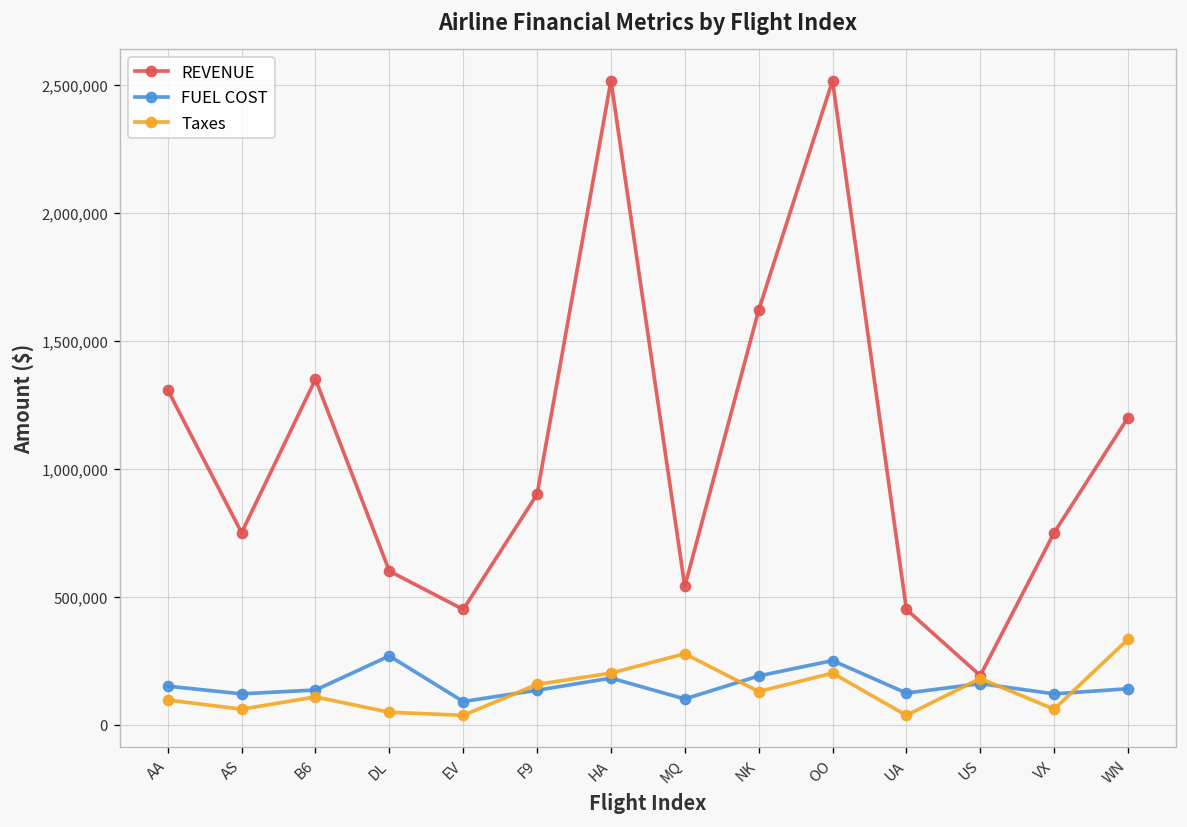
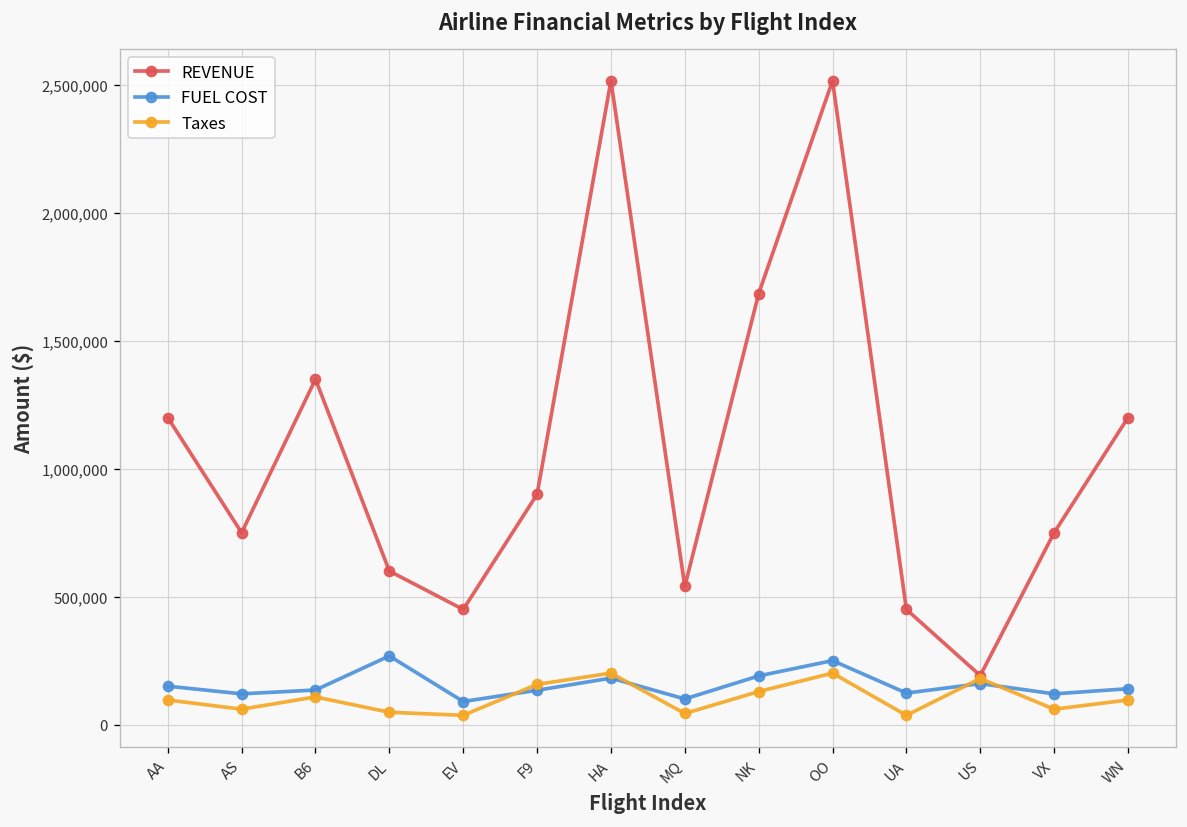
REVENUE, AA: 1,310,000 -> 1,200,000
Taxes, MQ: 280,000 -> 40,000
REVENUE, NK: 1,620,000 -> 1,680,000
Taxes, WN: 330,000 -> 100,000
